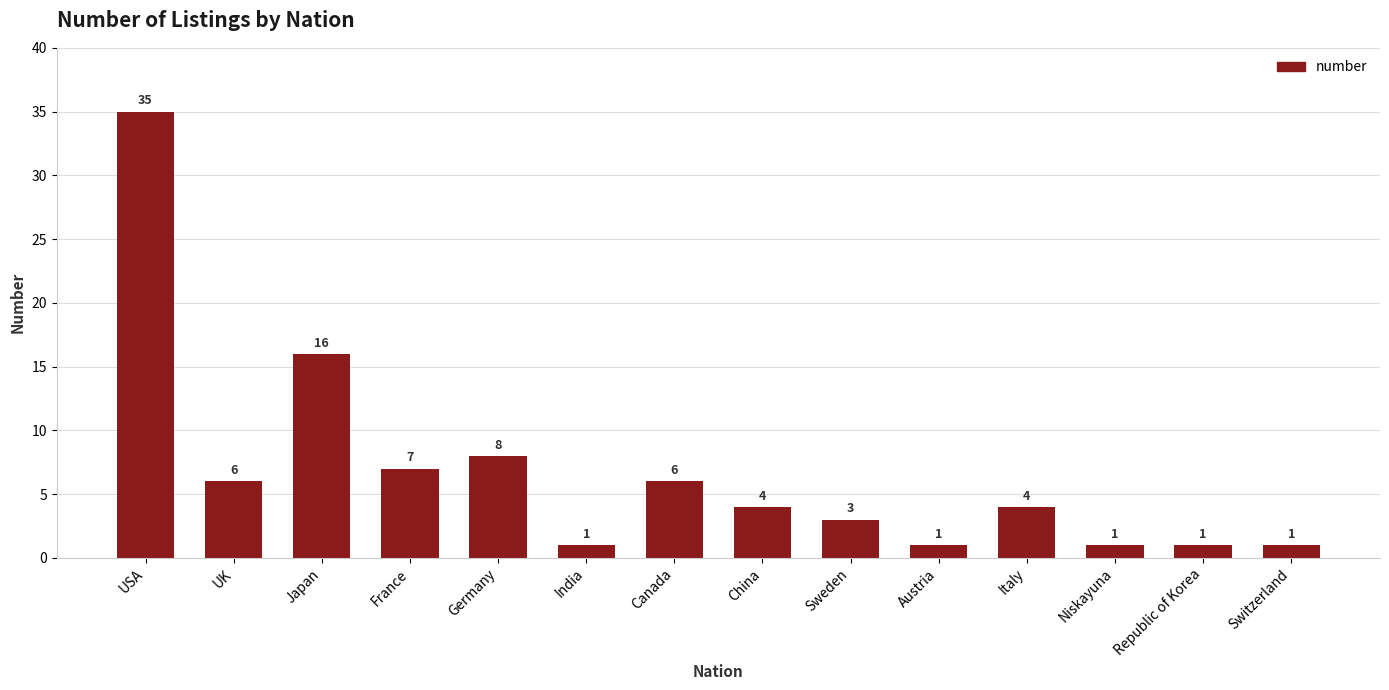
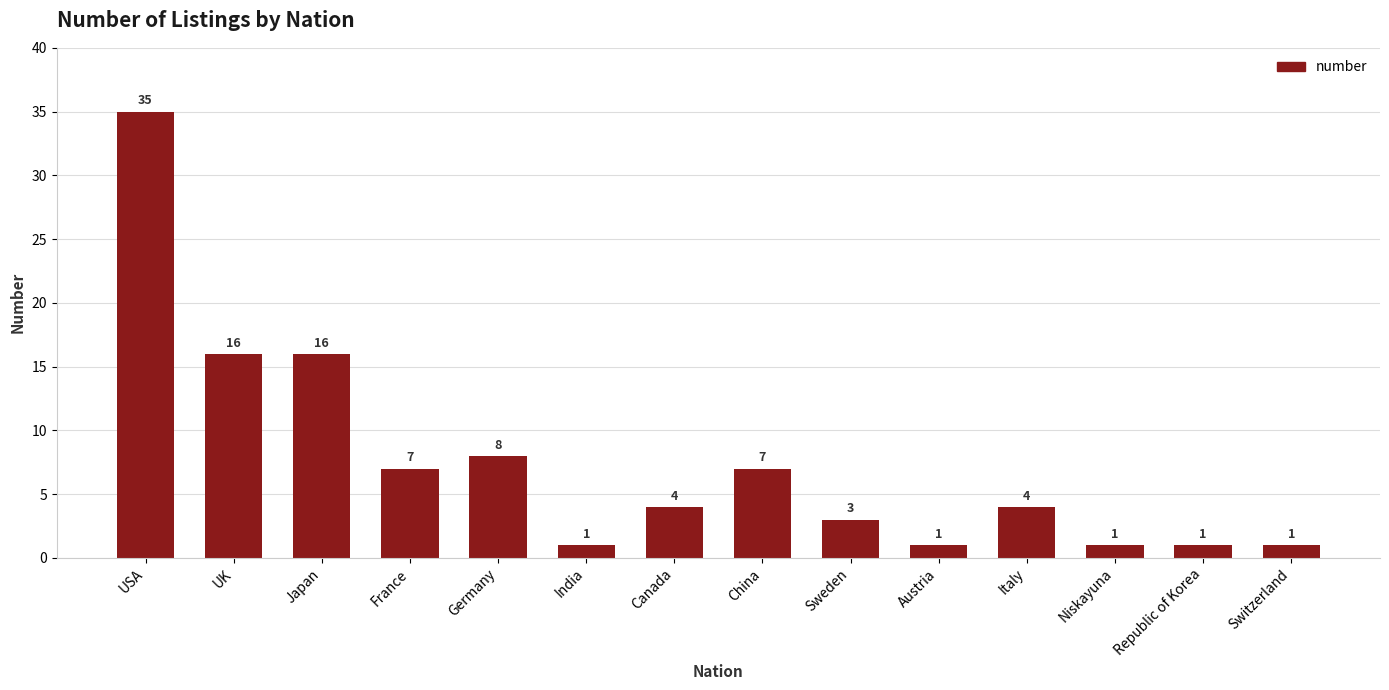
UK: 6 -> 16
Canada: 6 -> 4
China: 4 -> 7
